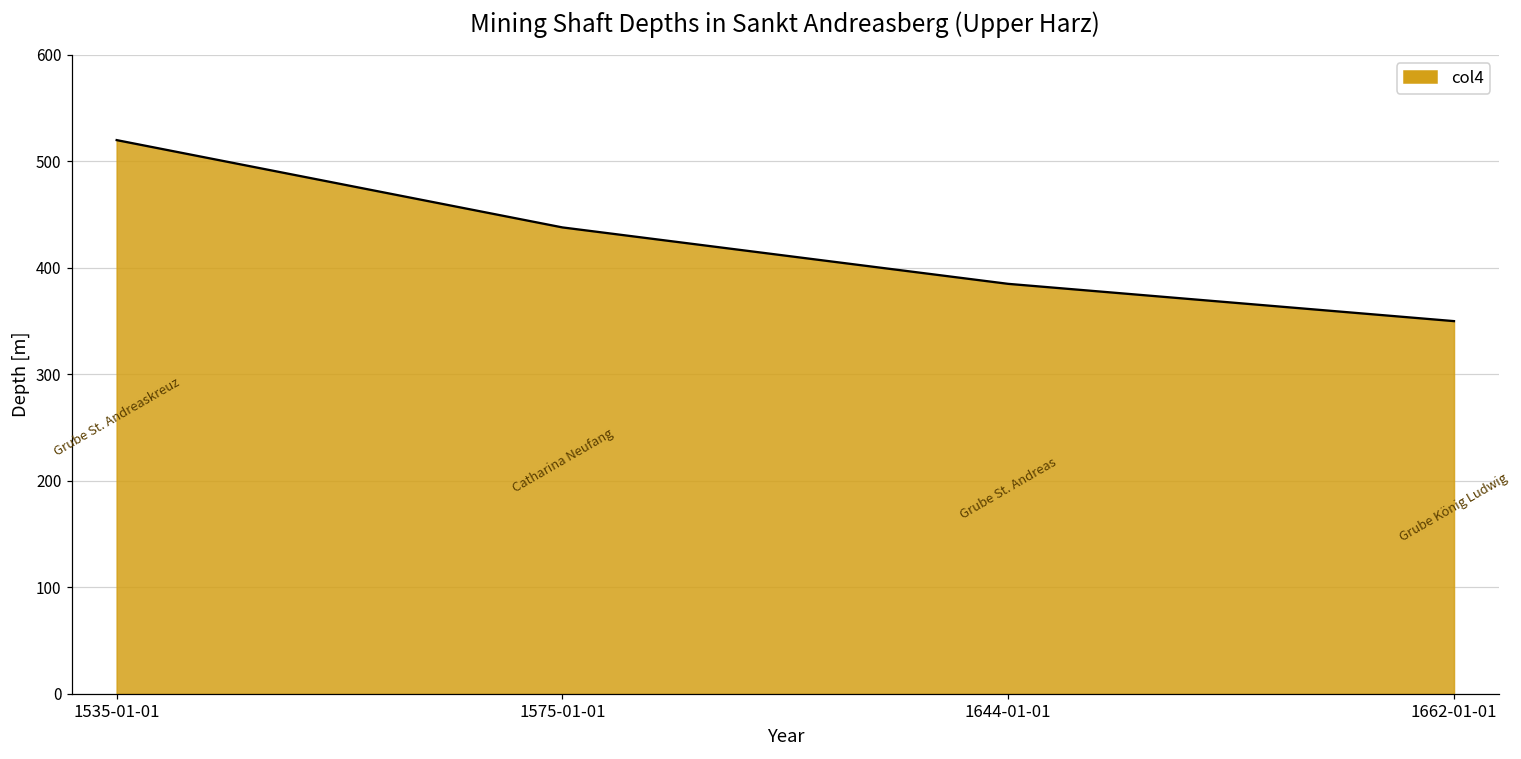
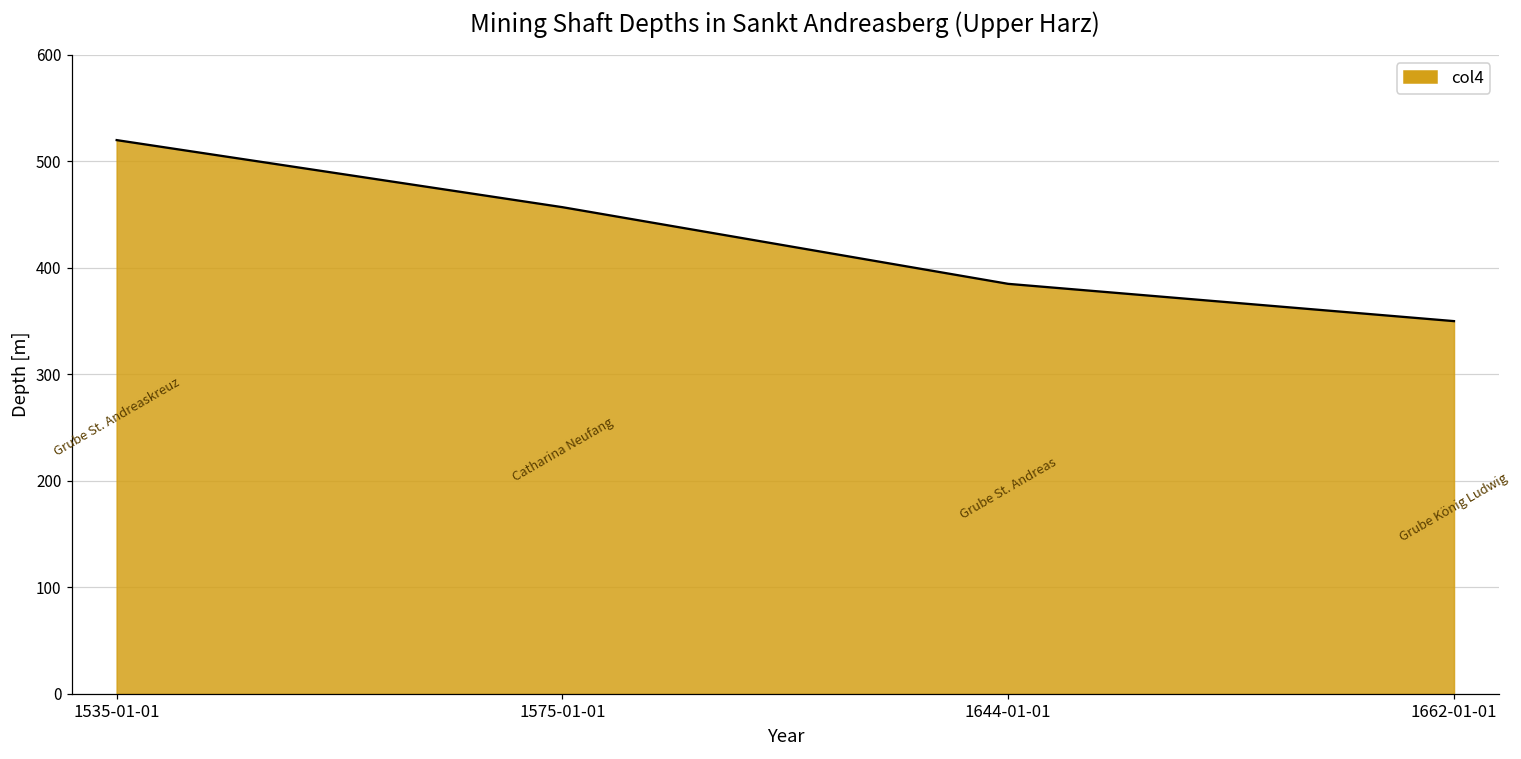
1575-01-01: 440 -> 460
